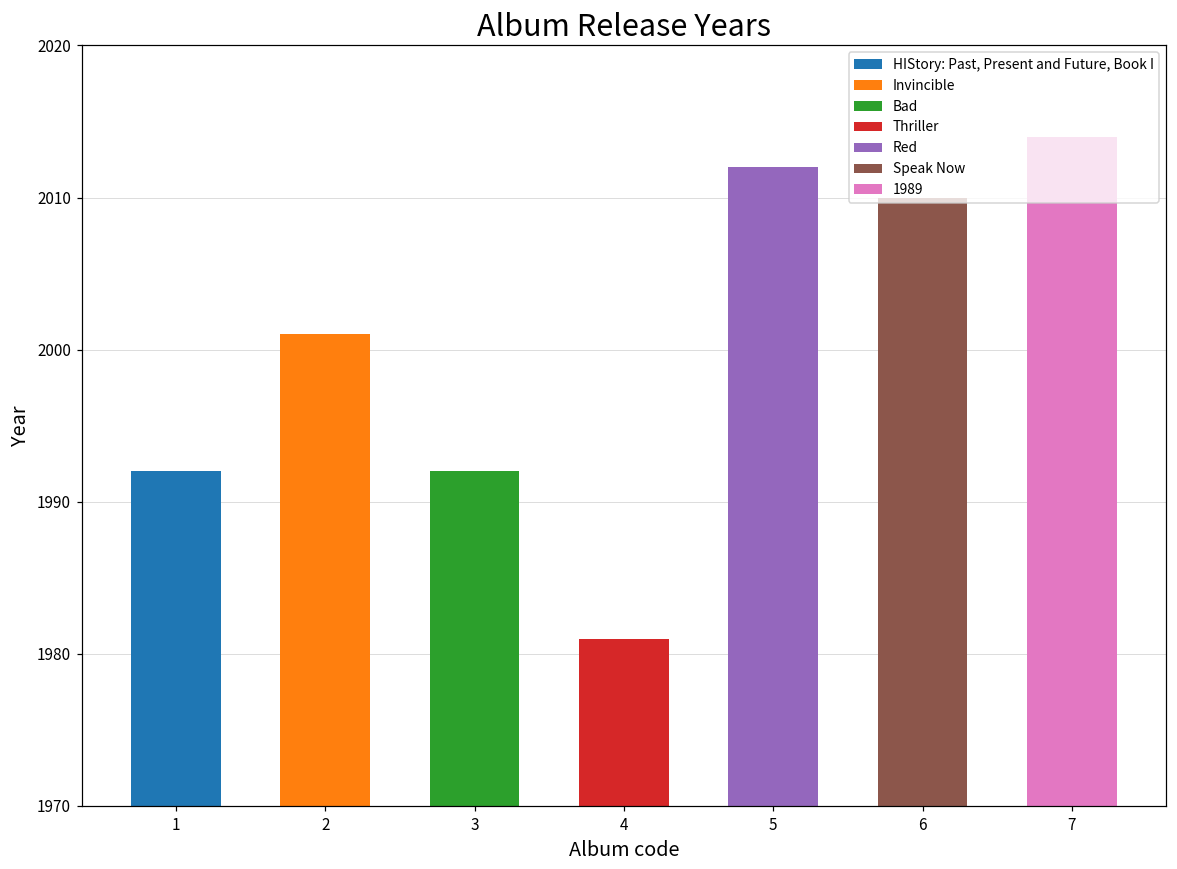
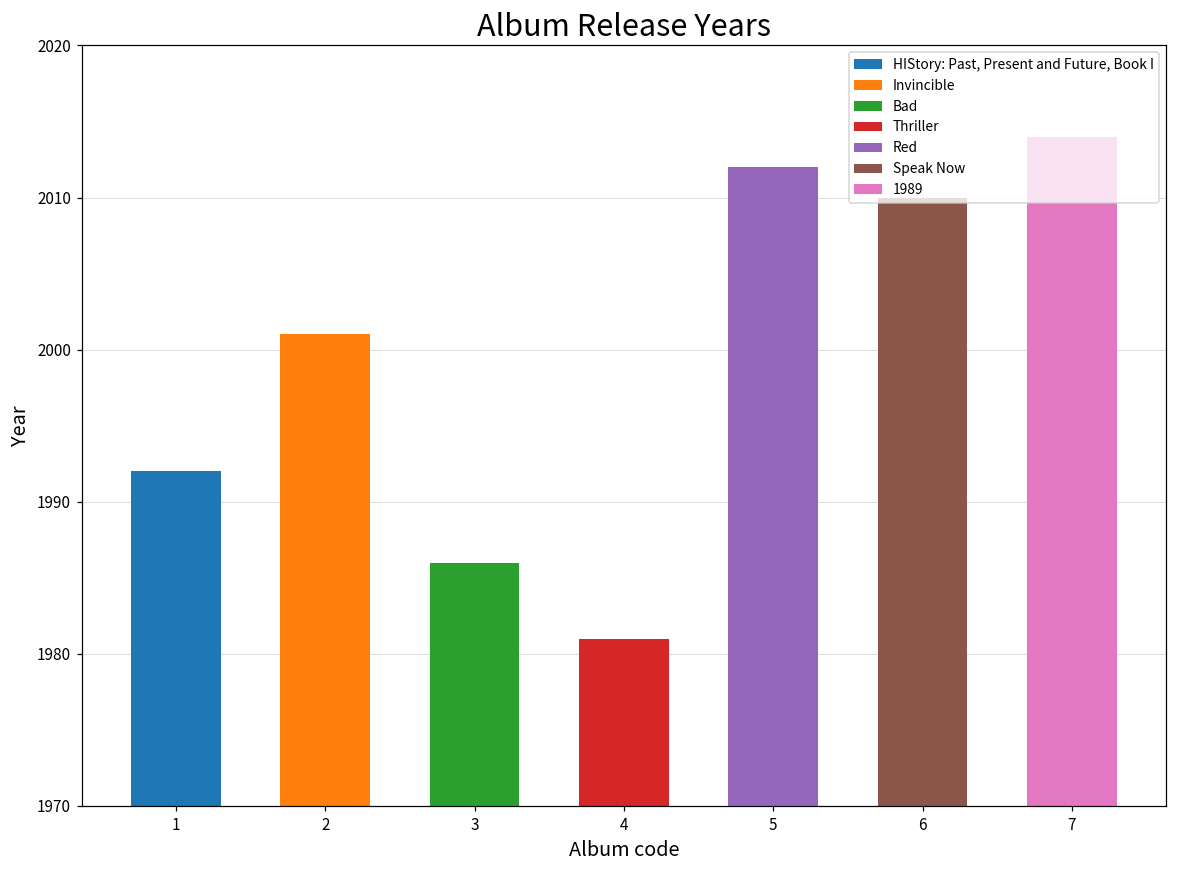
3: 1992 -> 1986
